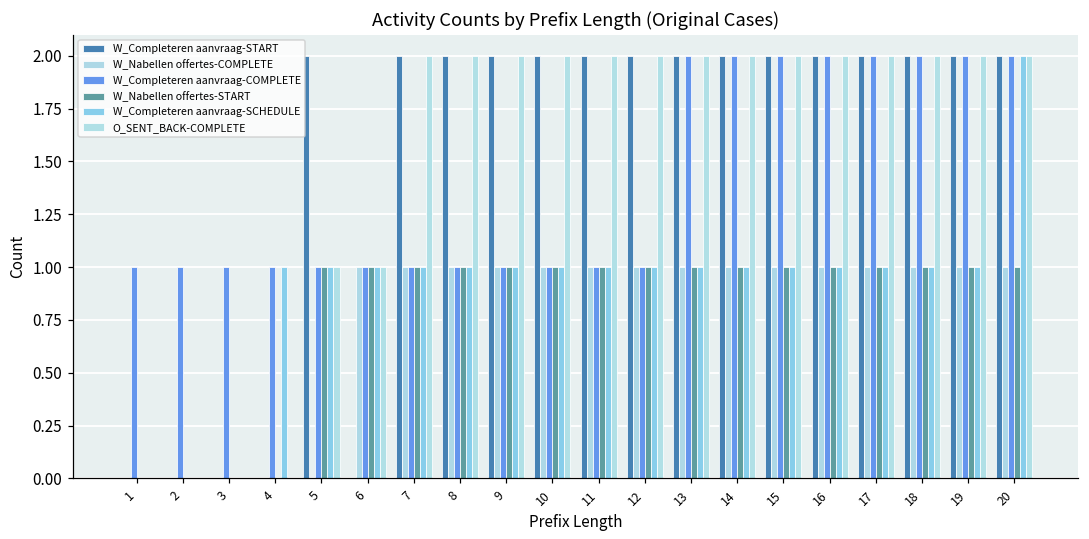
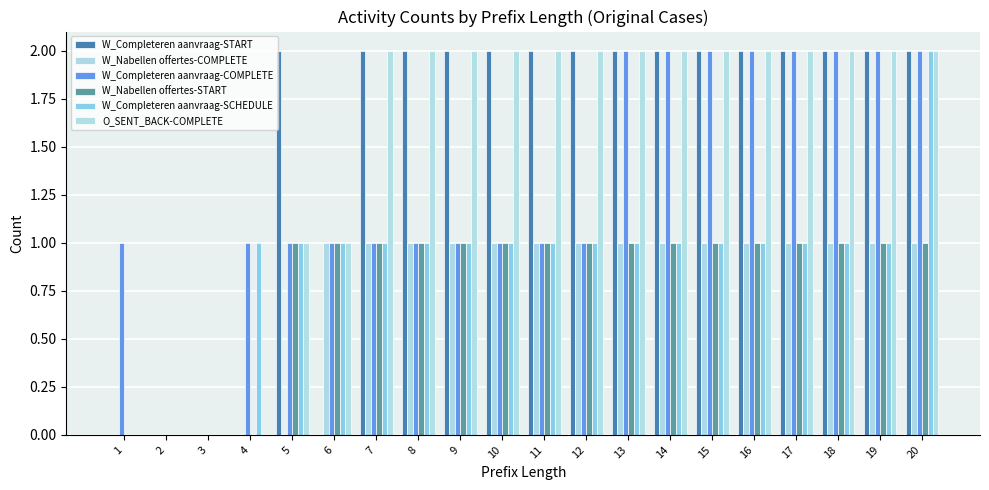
W_Completeren aanvraag-COMPLETE, 2: 1 -> 0
W_Completeren aanvraag-COMPLETE, 3: 1 -> 0
